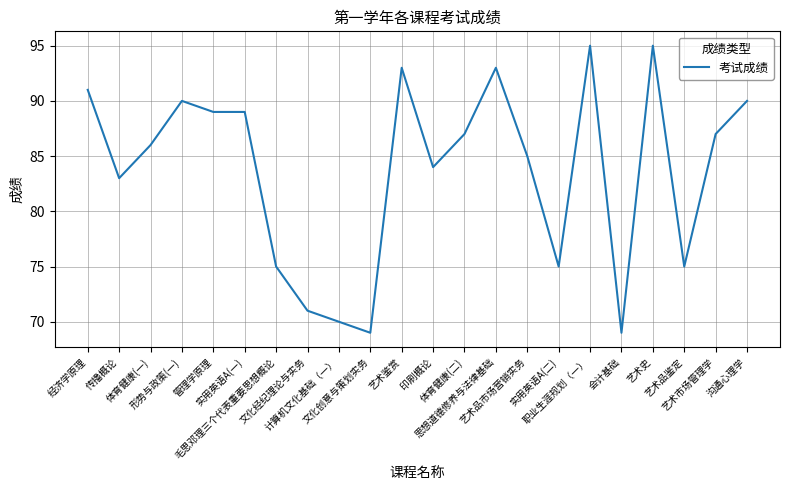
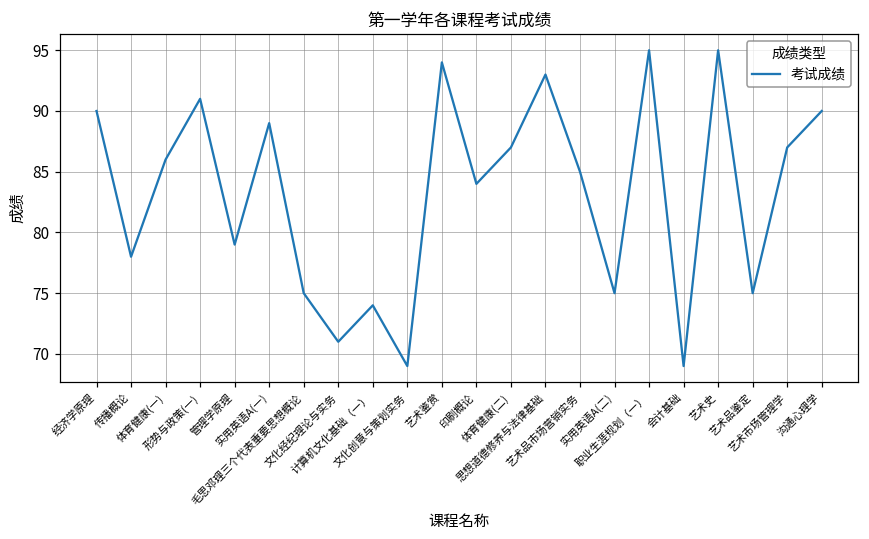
经济学原理: 91 -> 90
传播概论: 83 -> 78
形势与政策(一): 90 -> 91
管理学原理: 89 -> 79
计算机文化基础（一）: 70 -> 74
艺术鉴赏: 93 -> 94
